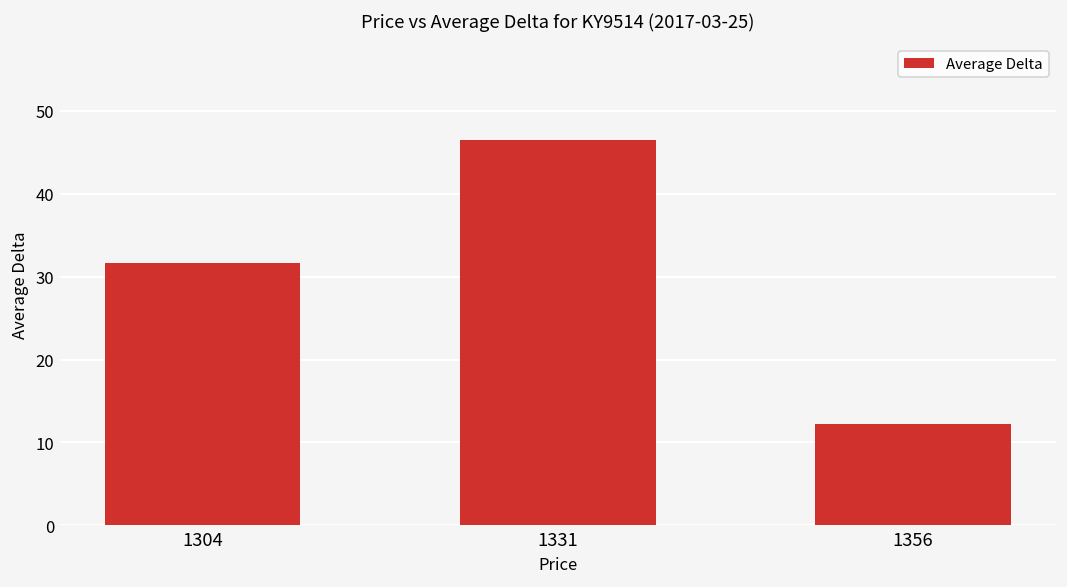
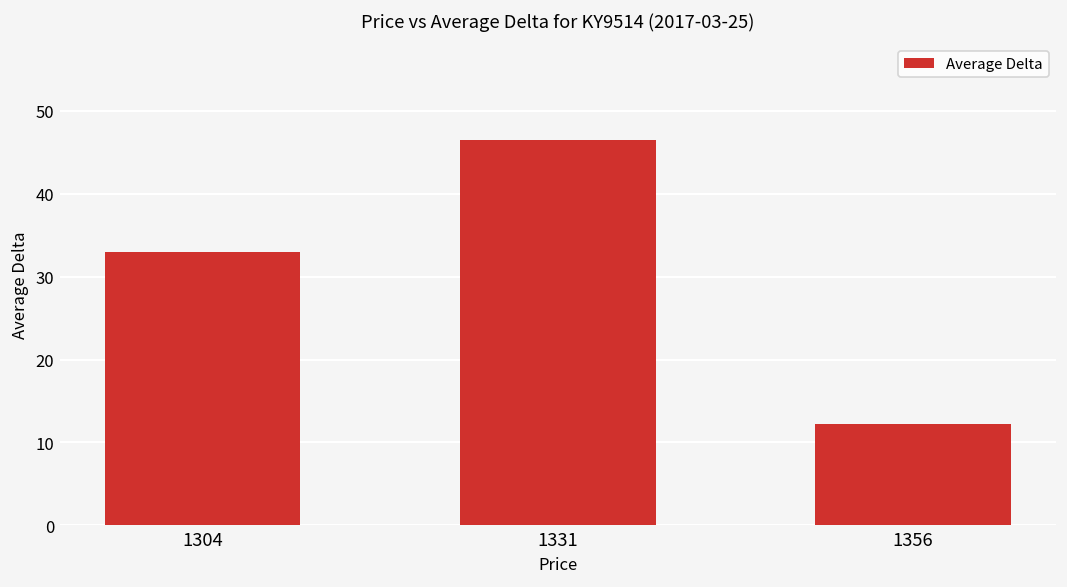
1304: 32 -> 33
